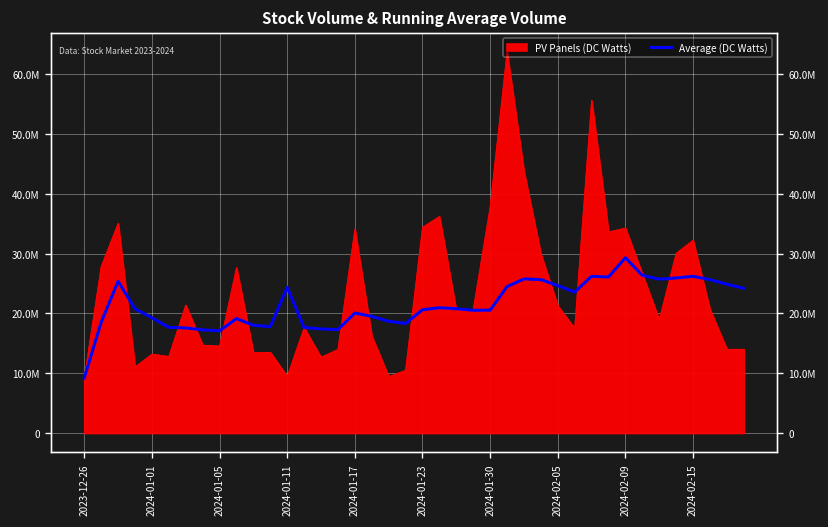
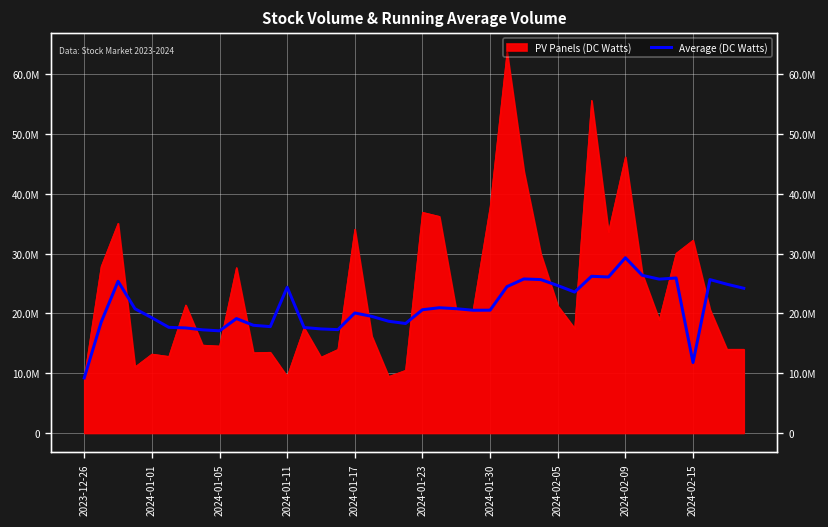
PV Panels (DC Watts), 2024-01-23: 34000000 -> 37000000
PV Panels (DC Watts), 2024-02-09: 34000000 -> 46000000
Average (DC Watts), 2024-02-15: 26000000 -> 12000000
